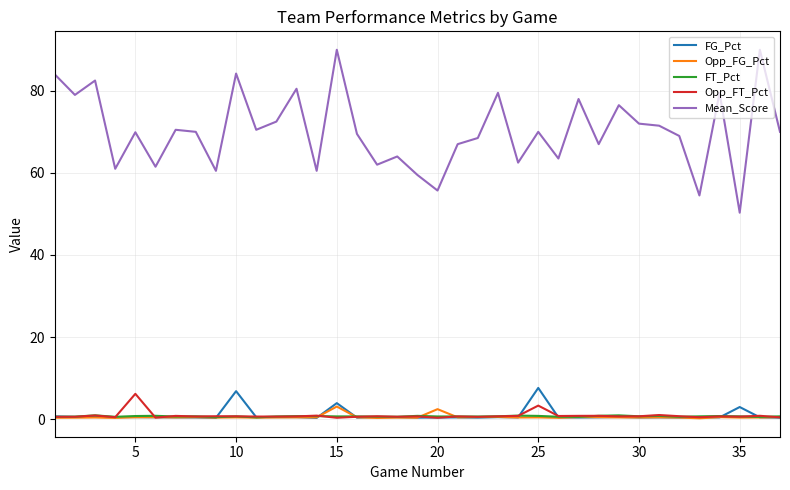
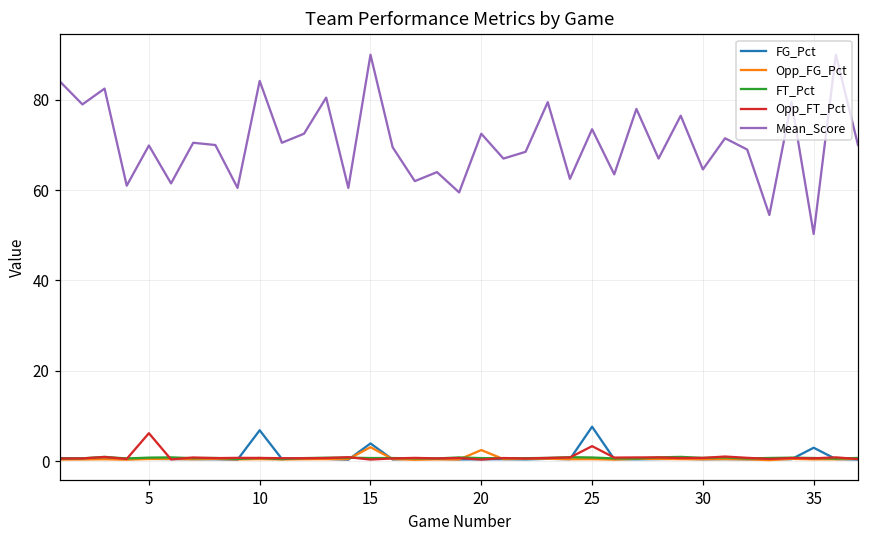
Mean_Score, 20: 56 -> 73
Mean_Score, 25: 70 -> 74
Mean_Score, 30: 72 -> 65
